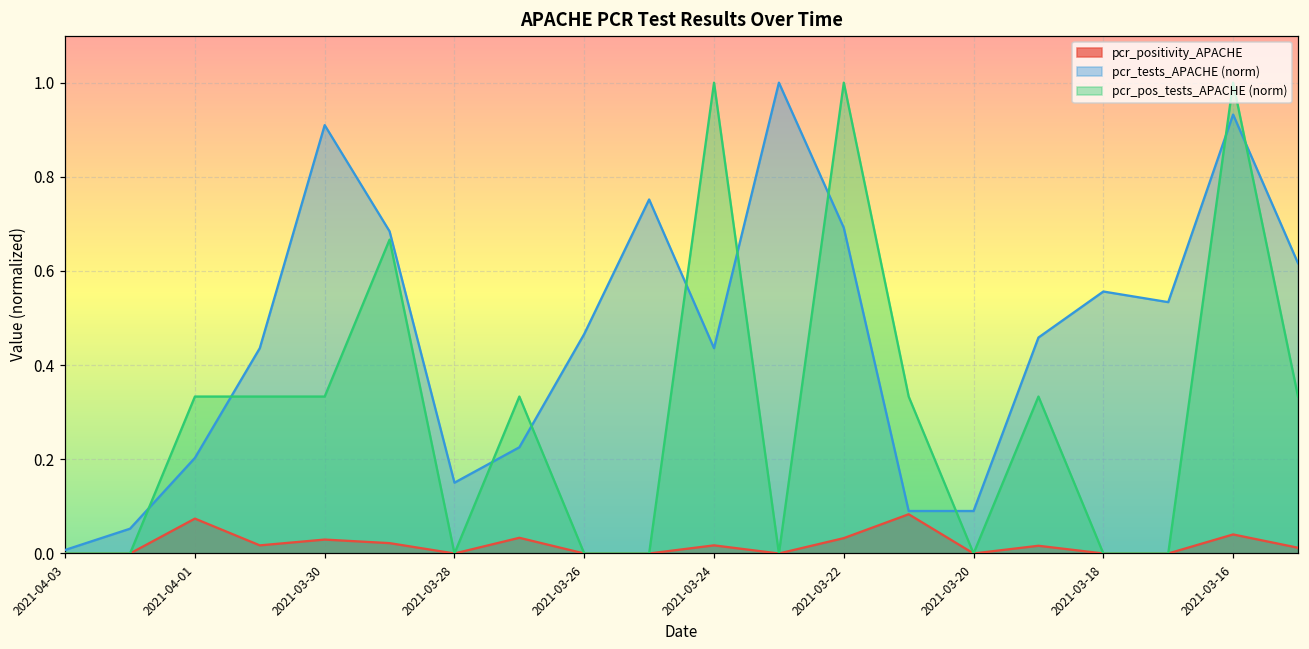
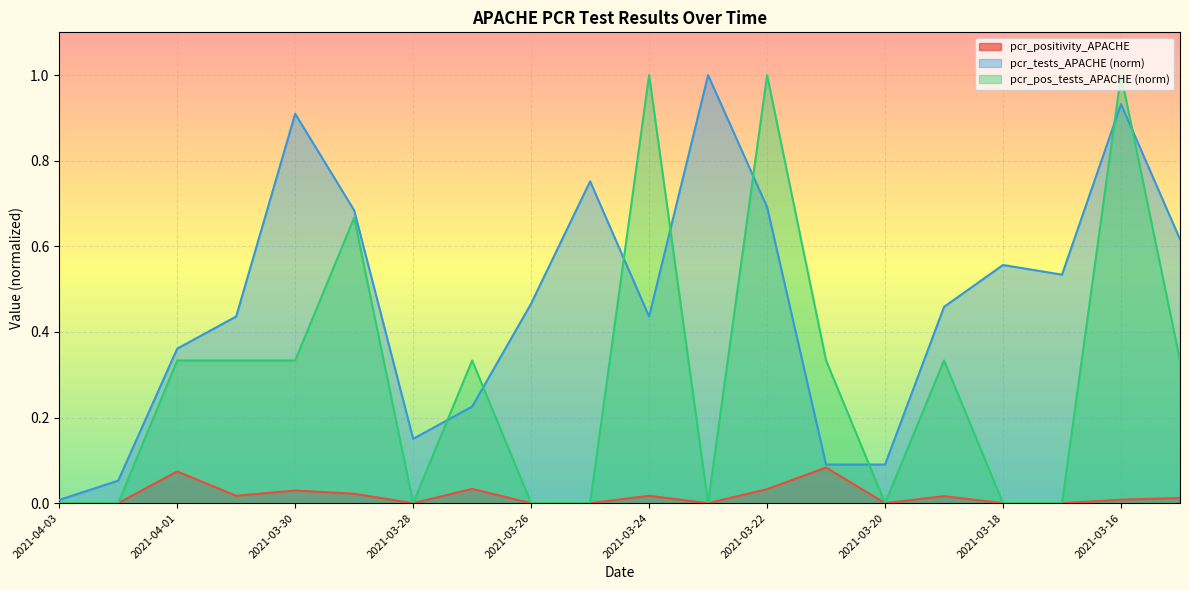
pcr_tests_APACHE (norm), 2021-04-01: 0.20 -> 0.36
pcr_positivity_APACHE, 2021-03-16: 0.04 -> 0.01
